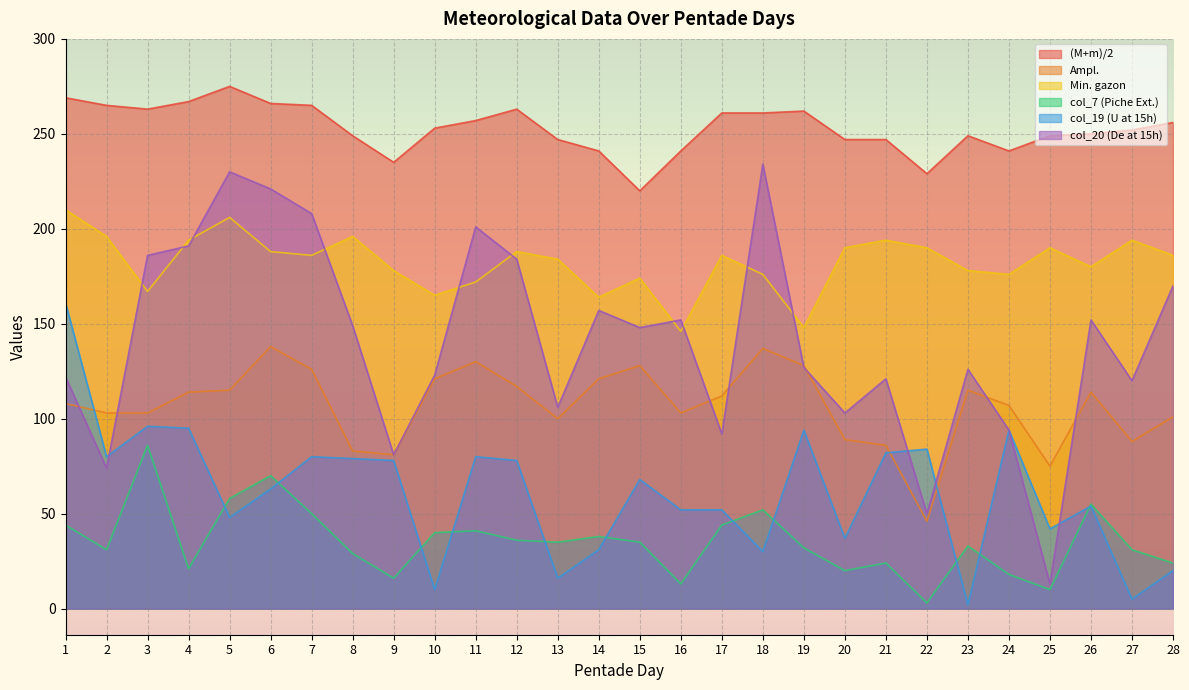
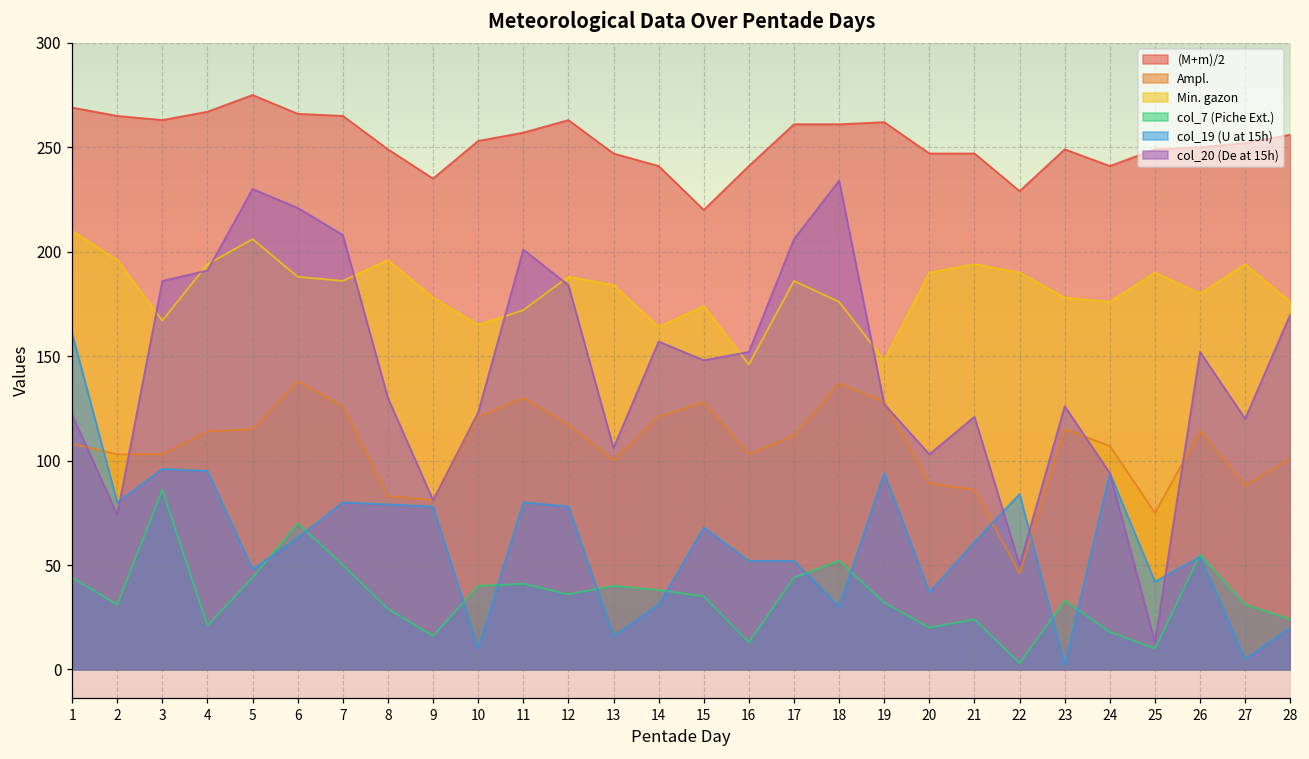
col_7 (Piche Ext.), 5: 58 -> 44
col_20 (De at 15h), 8: 149 -> 130
col_7 (Piche Ext.), 13: 35 -> 40
col_20 (De at 15h), 17: 92 -> 206
col_19 (U at 15h), 21: 82 -> 61
Min. gazon, 28: 186 -> 176
